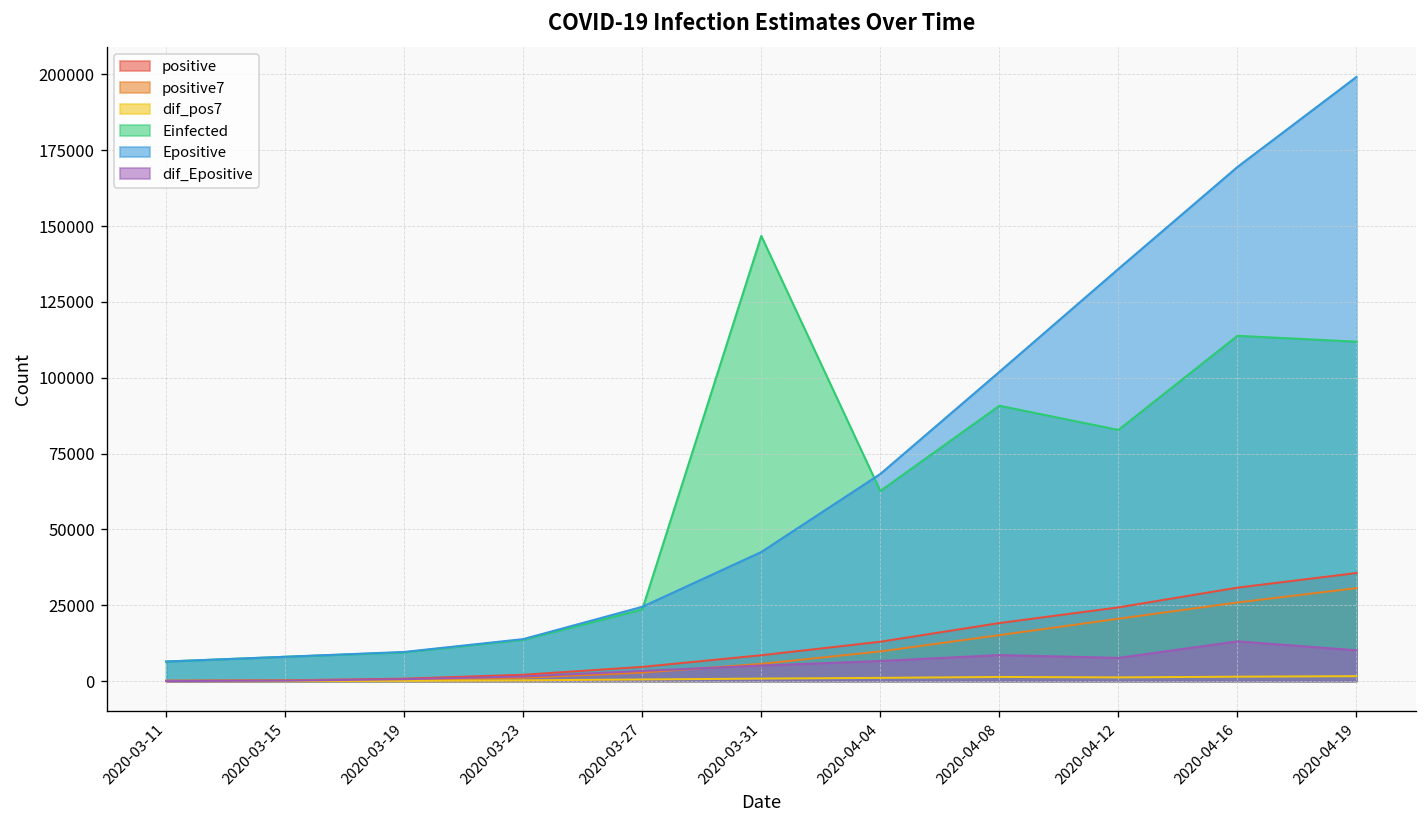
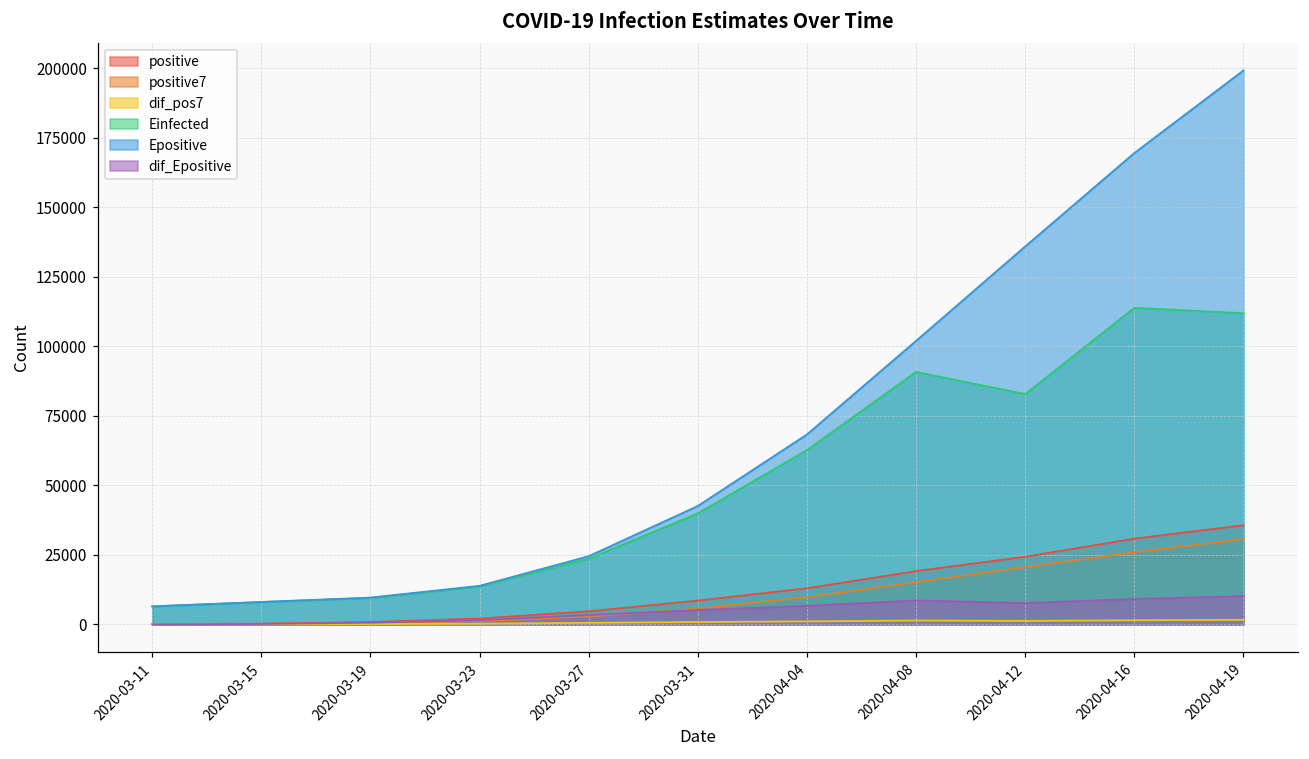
Einfected, 2020-03-31: 147000 -> 40000
dif_Epositive, 2020-04-16: 13000 -> 9000
